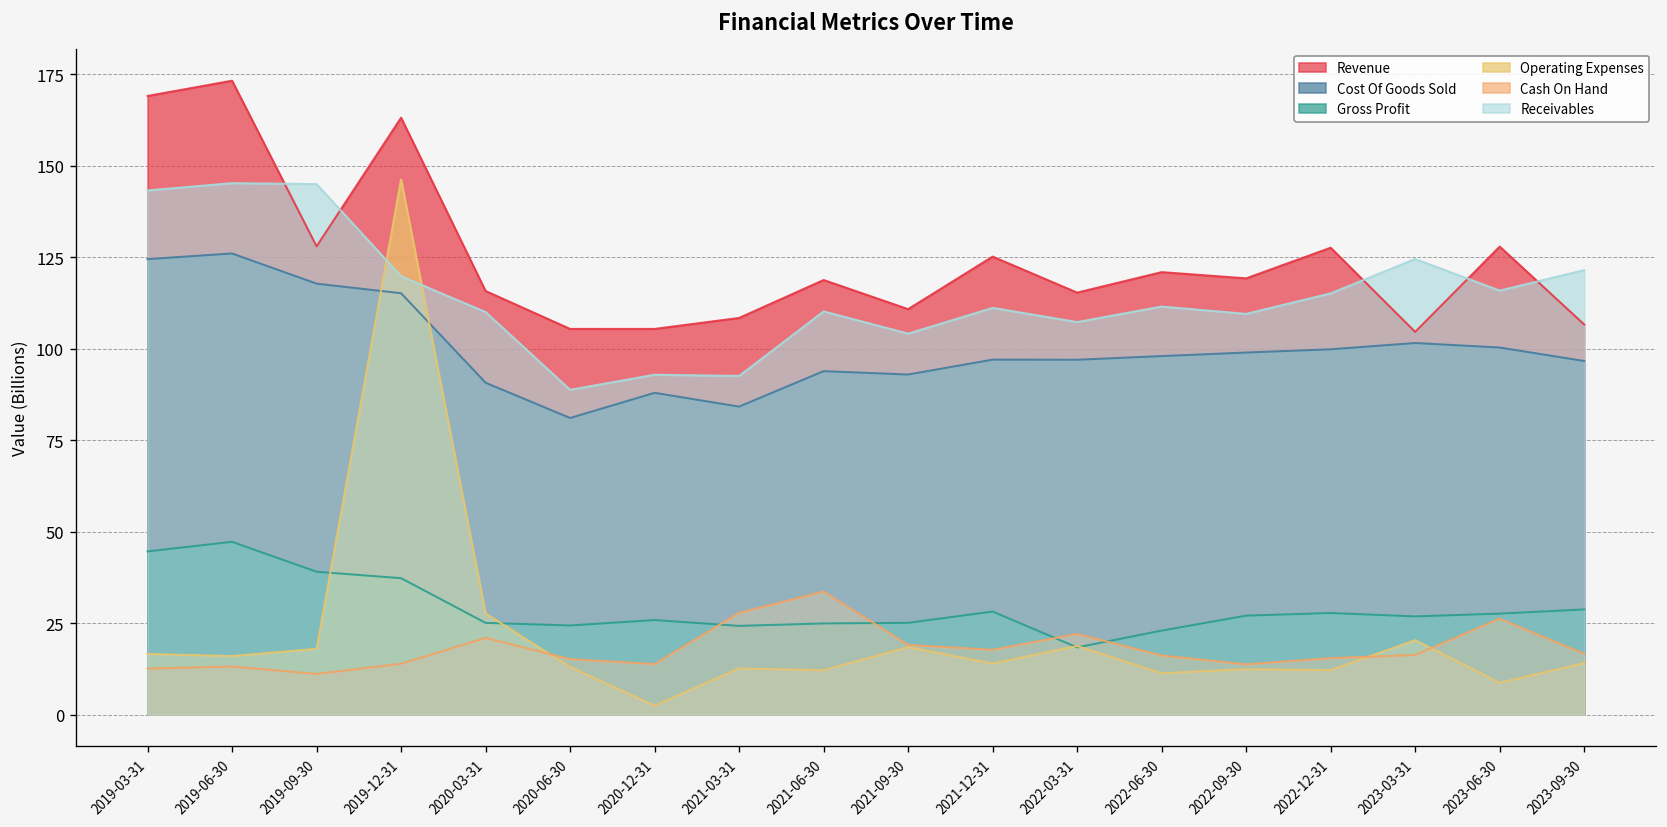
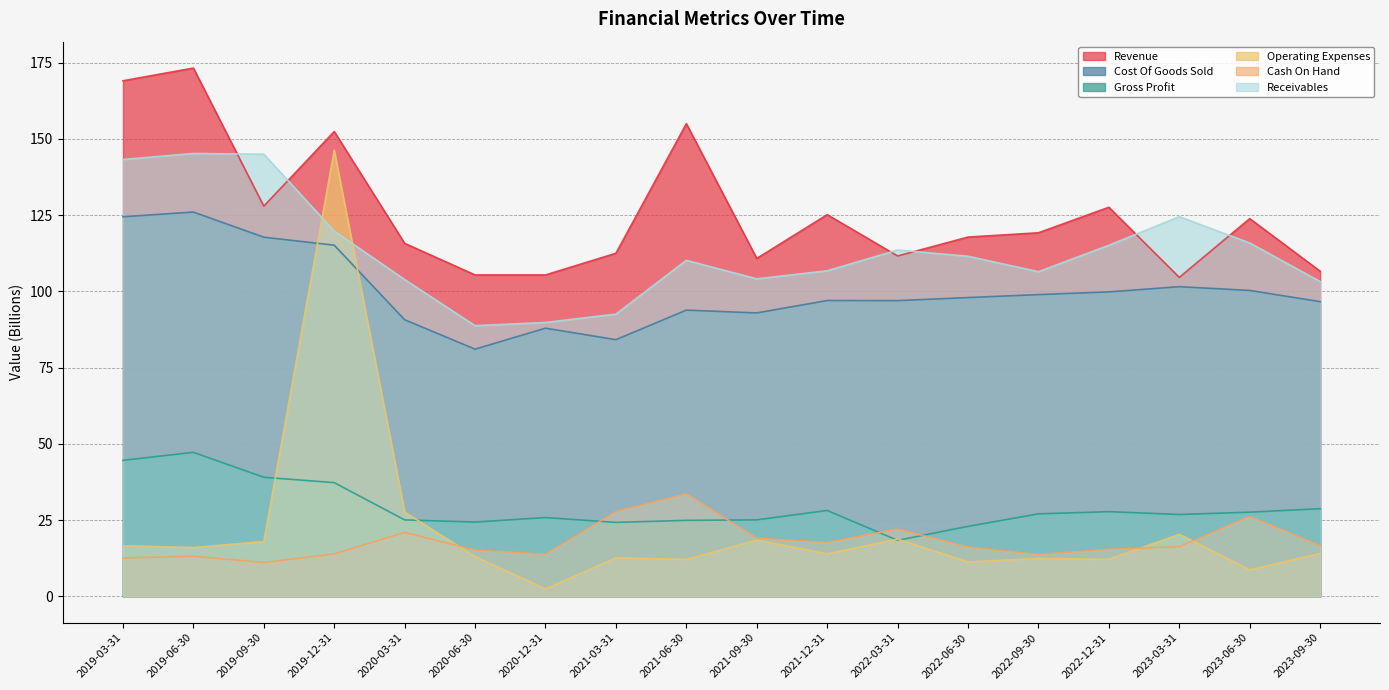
Revenue, 2019-12-31: 163 -> 152
Receivables, 2020-03-31: 110 -> 104
Receivables, 2020-12-31: 93 -> 90
Revenue, 2021-03-31: 108 -> 112
Revenue, 2021-06-30: 119 -> 155
Receivables, 2021-12-31: 111 -> 107
Revenue, 2022-03-31: 115 -> 112
Receivables, 2022-03-31: 107 -> 114
Revenue, 2022-06-30: 121 -> 118
Receivables, 2022-09-30: 109 -> 106
Revenue, 2023-06-30: 128 -> 124
Receivables, 2023-09-30: 121 -> 103
